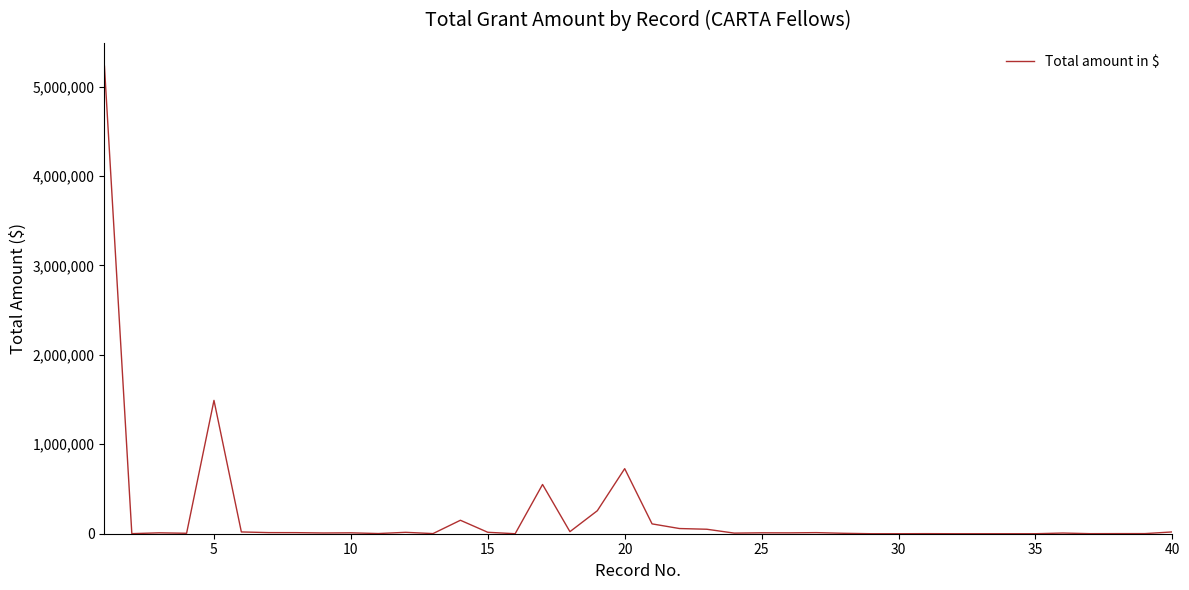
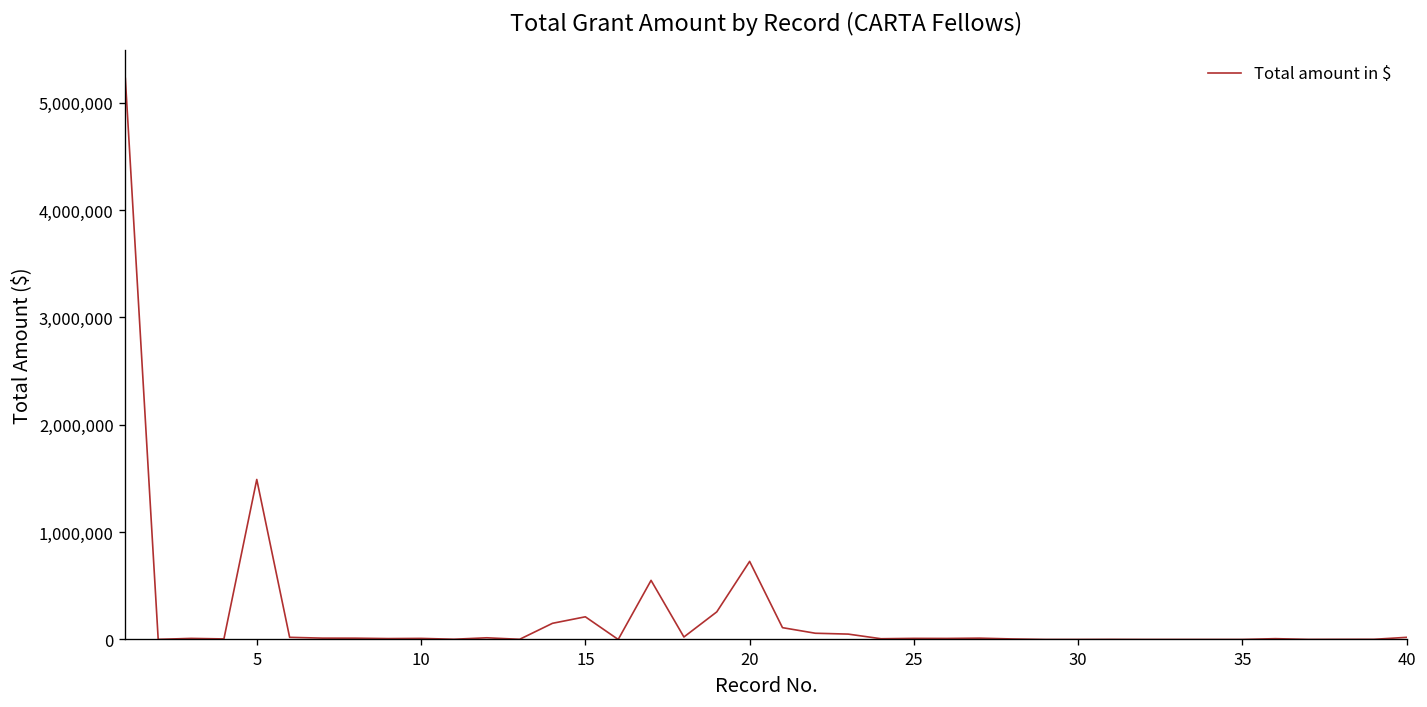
15: 0 -> 200,000
